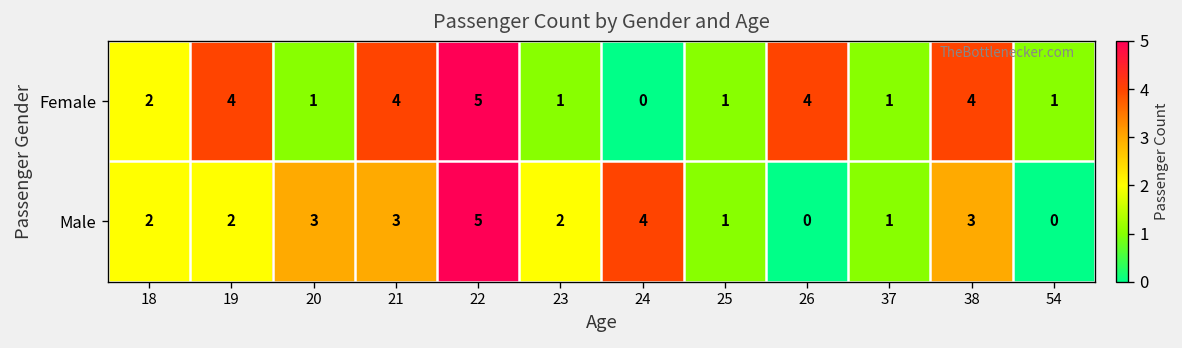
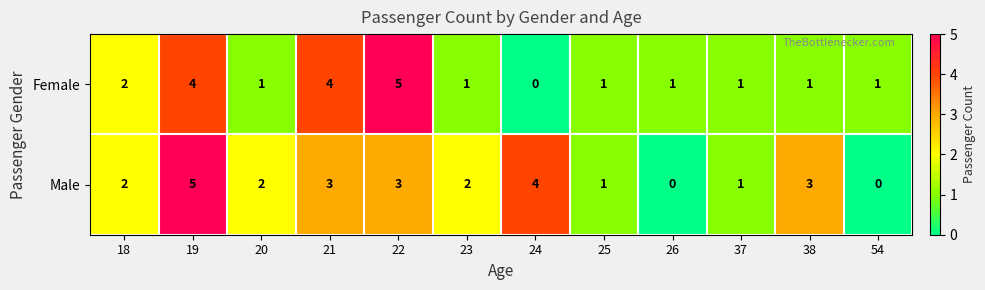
Female, 26: 4 -> 1
Female, 38: 4 -> 1
Male, 19: 2 -> 5
Male, 20: 3 -> 2
Male, 22: 5 -> 3
